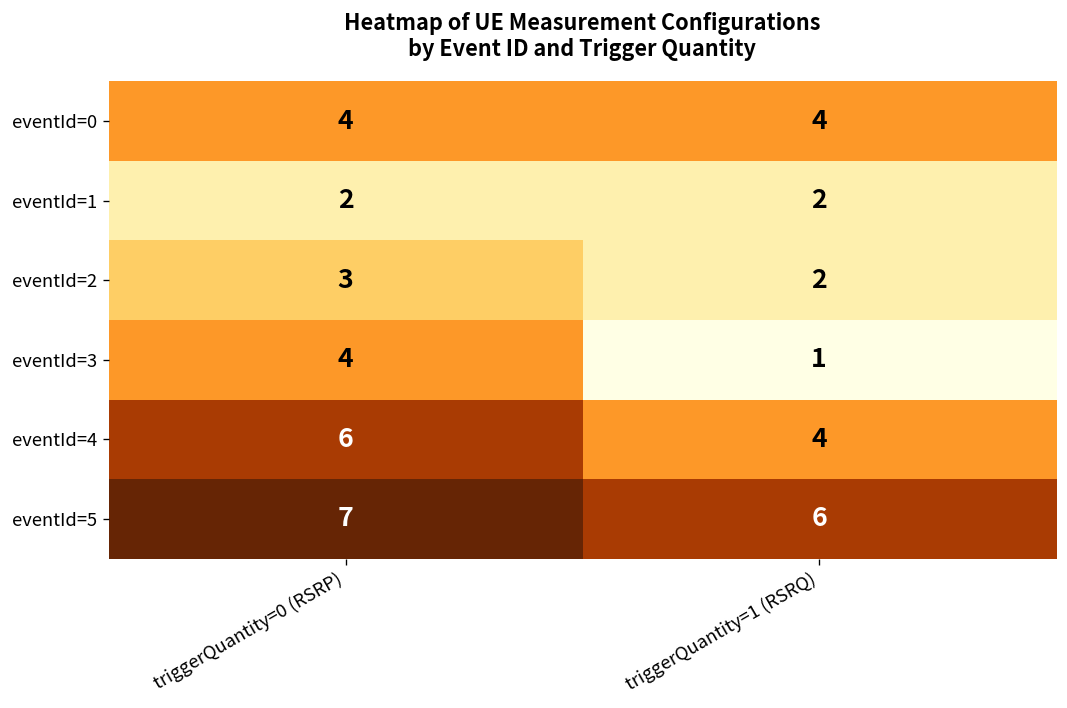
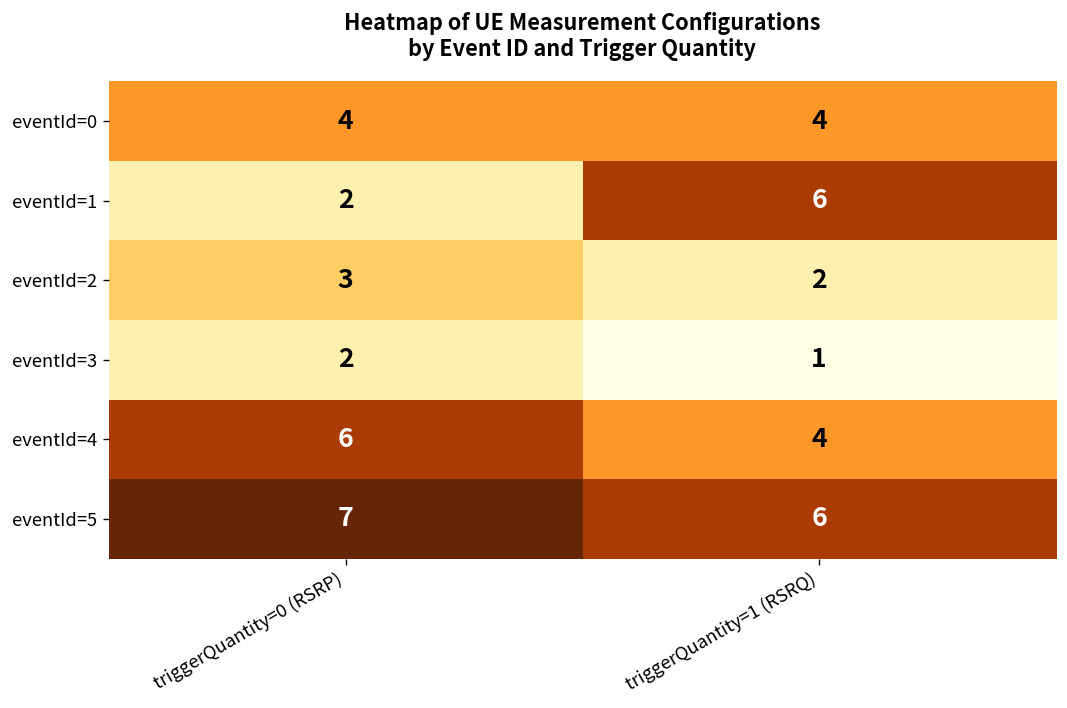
eventId=1, triggerQuantity=1 (RSRQ): 2 -> 6
eventId=3, triggerQuantity=0 (RSRP): 4 -> 2
